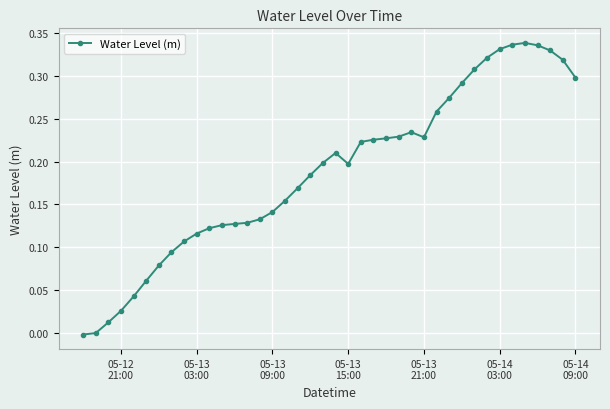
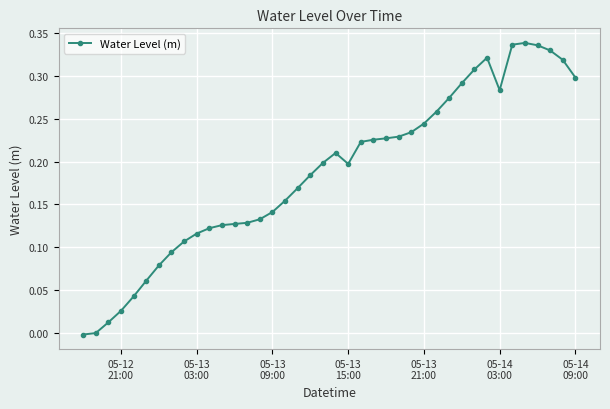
05-13 21:00: 0.23 -> 0.24
05-14 03:00: 0.33 -> 0.28
